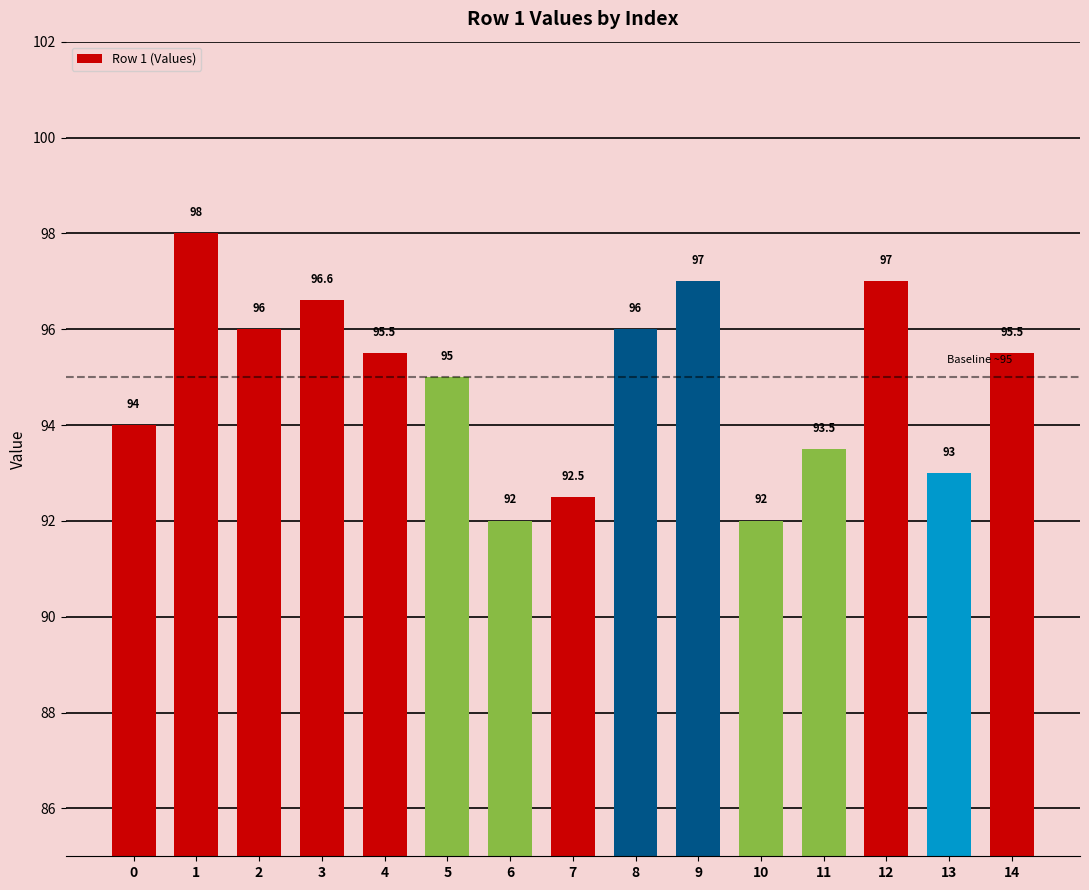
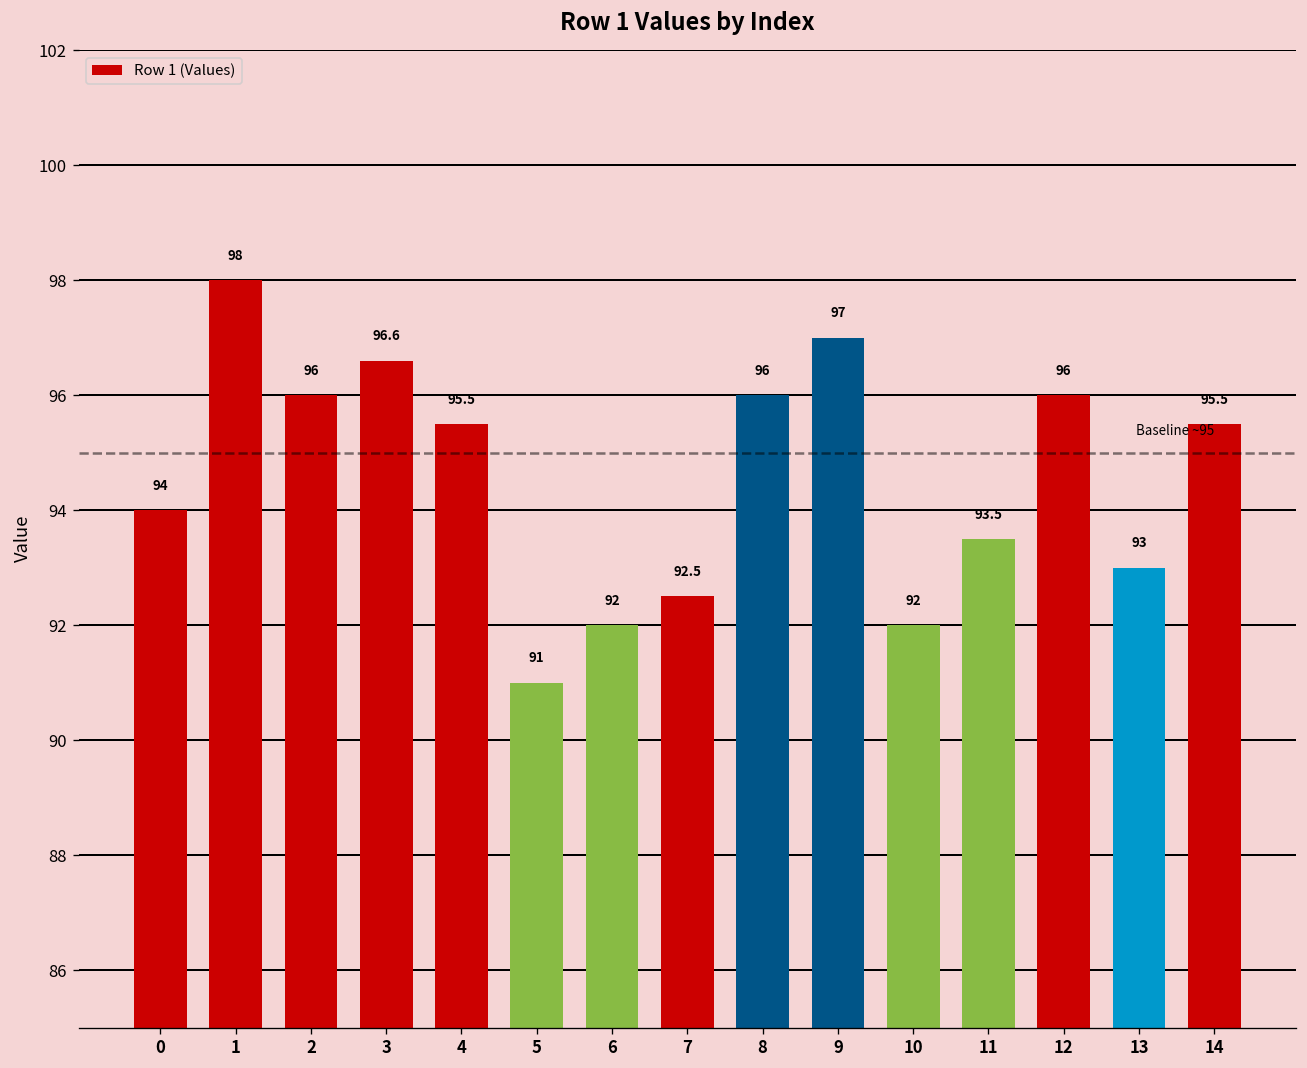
5: 95 -> 91
12: 97 -> 96
